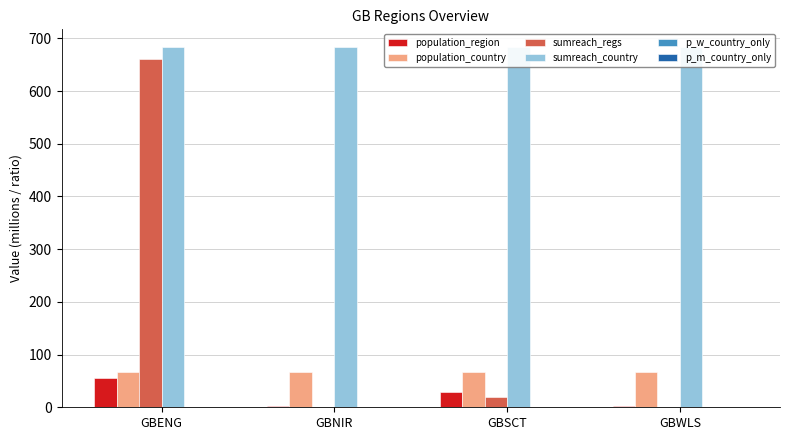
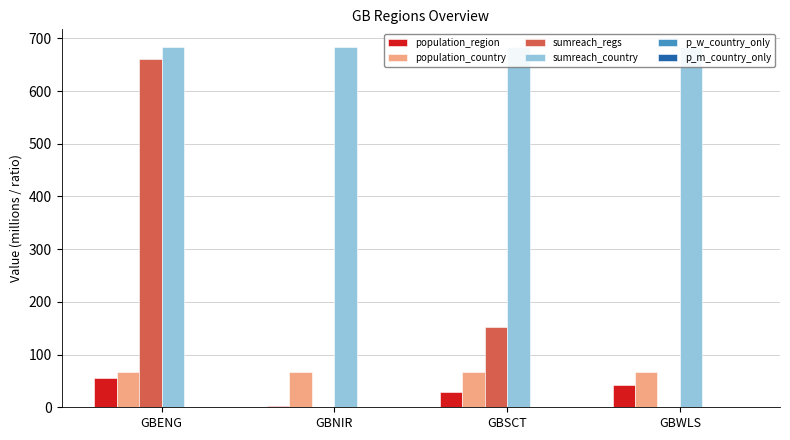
sumreach_regs, GBSCT: 20 -> 150
population_region, GBWLS: 0 -> 40
